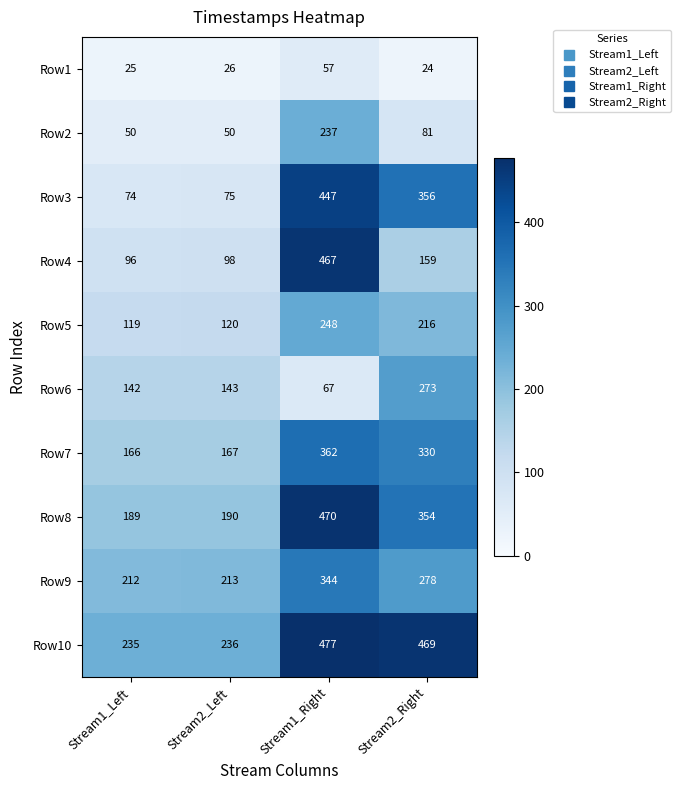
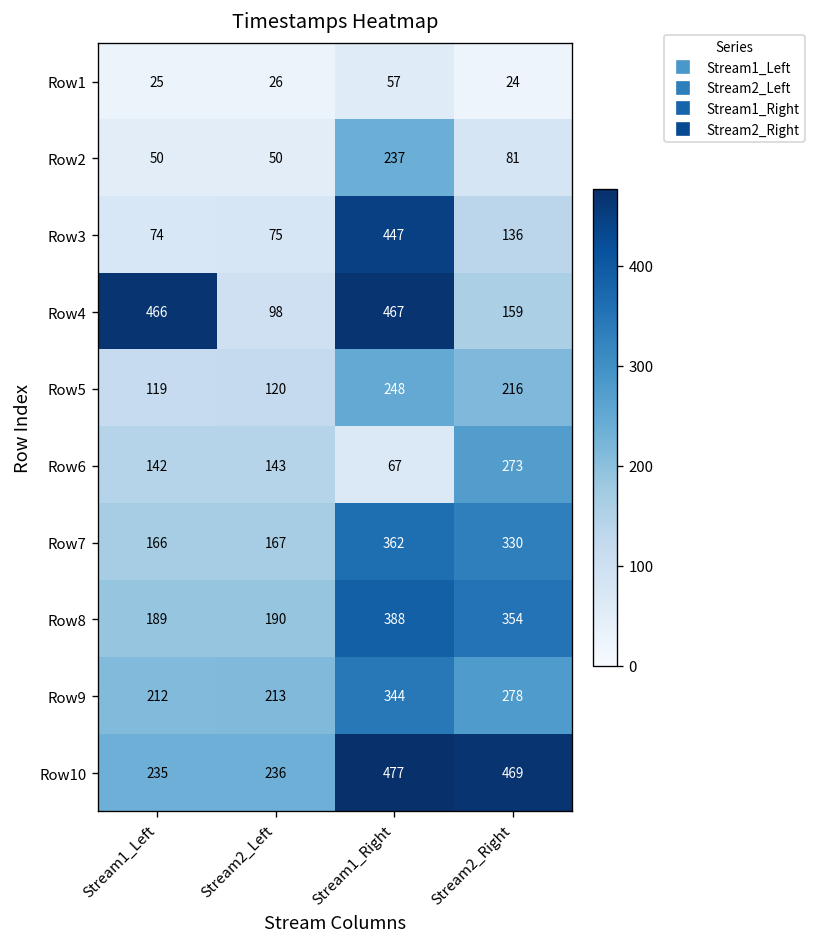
Row3, Stream2_Right: 356 -> 136
Row4, Stream1_Left: 96 -> 466
Row8, Stream1_Right: 470 -> 388
